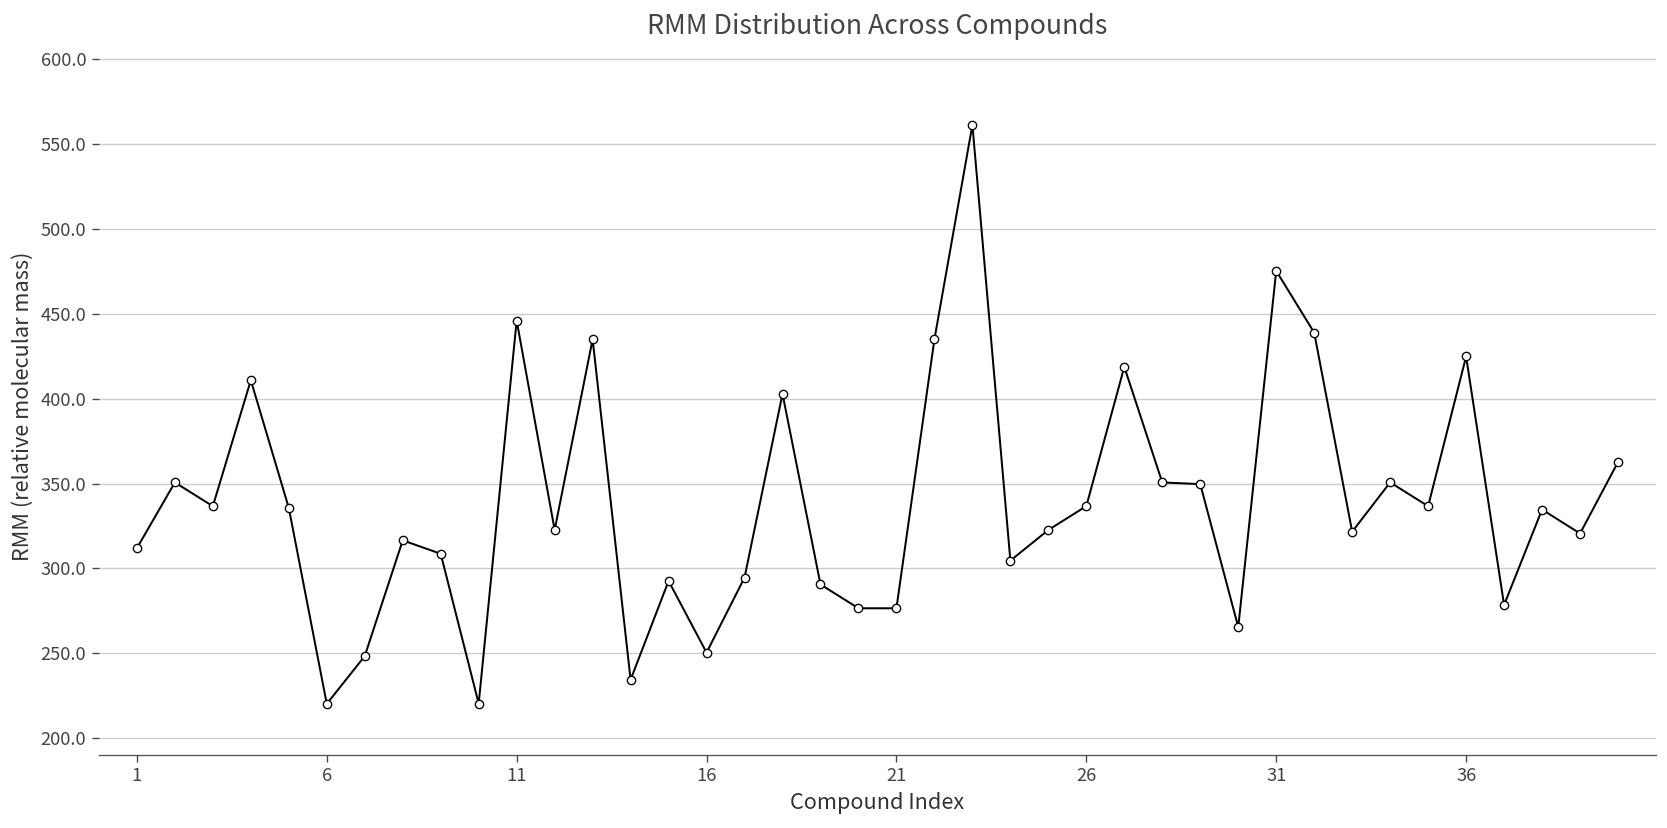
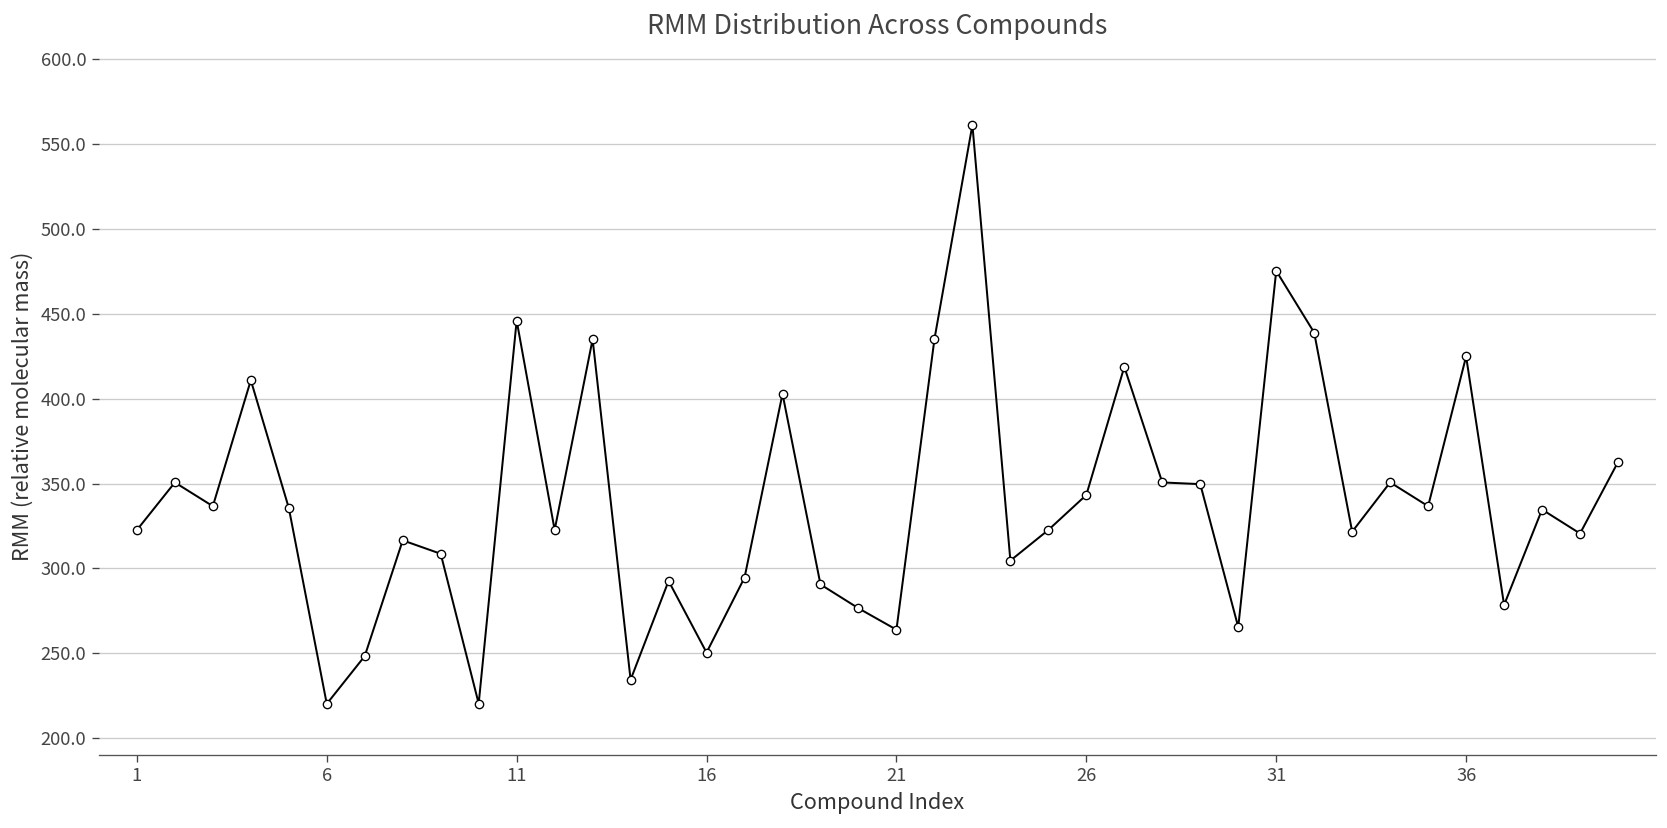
1: 312 -> 323
21: 277 -> 264
26: 337 -> 343
